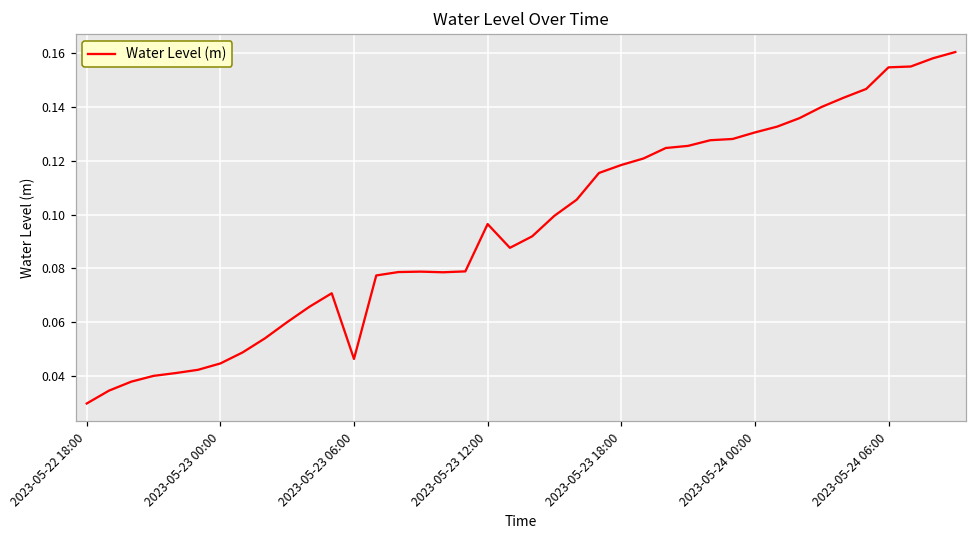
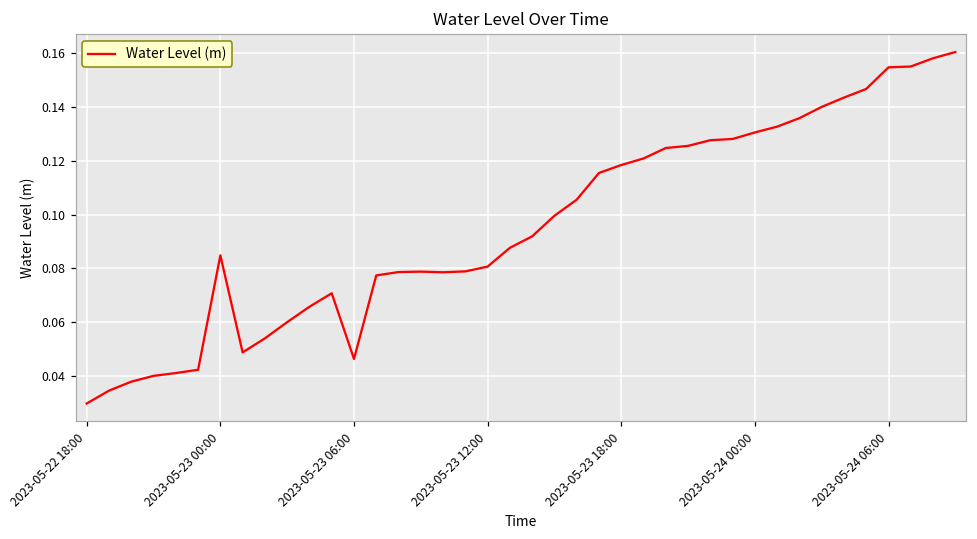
2023-05-23 00:00: 0.045 -> 0.085
2023-05-23 12:00: 0.096 -> 0.081
